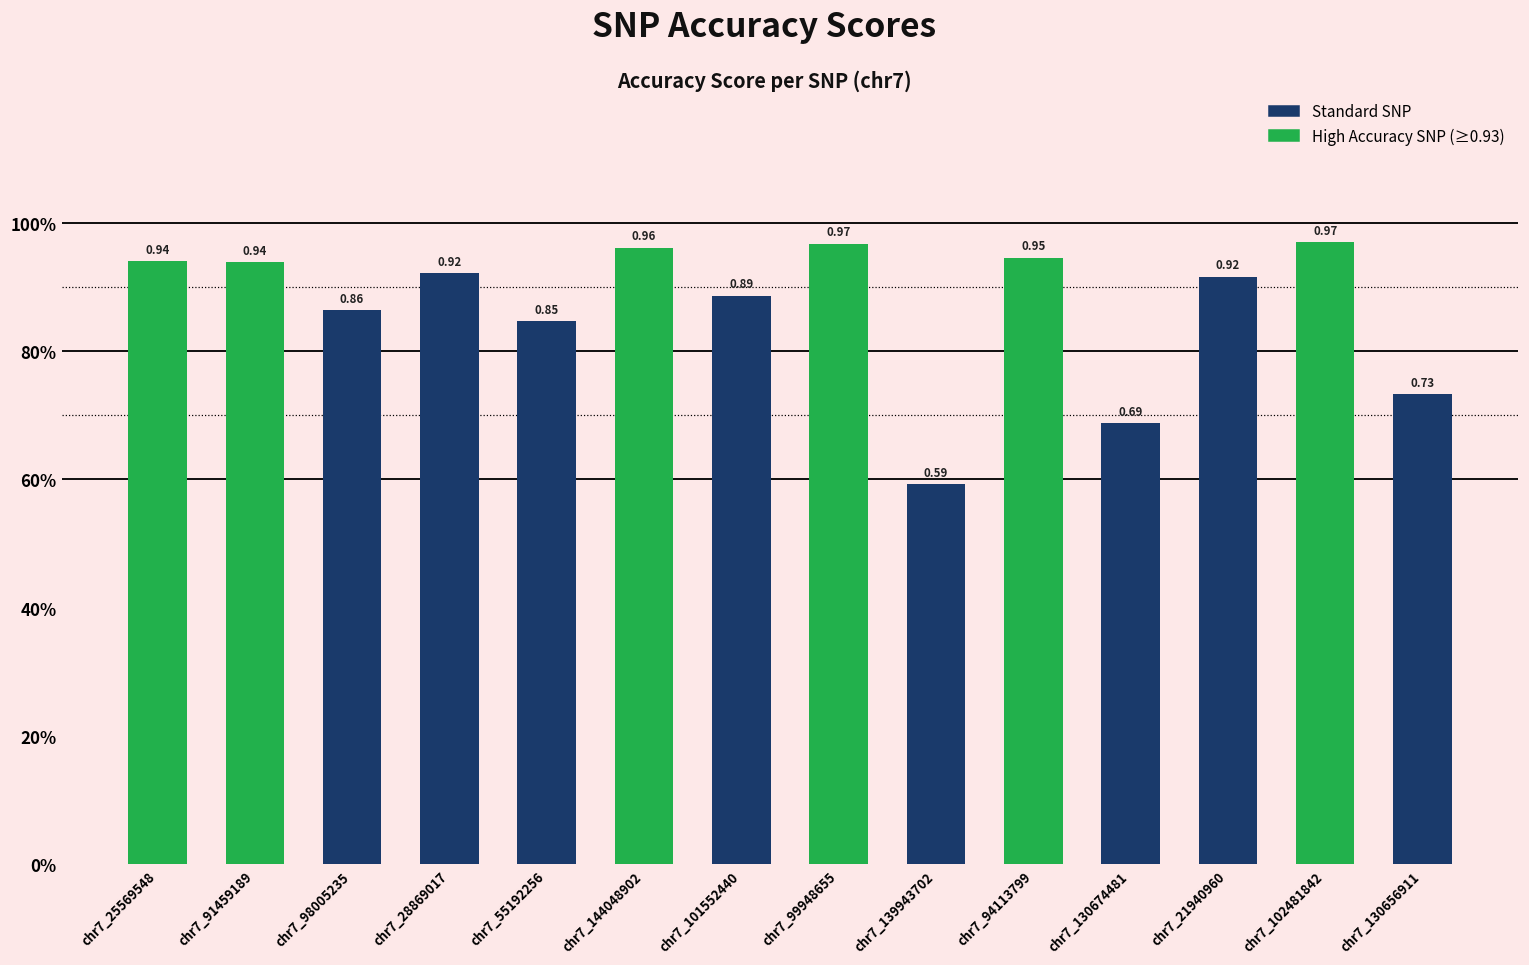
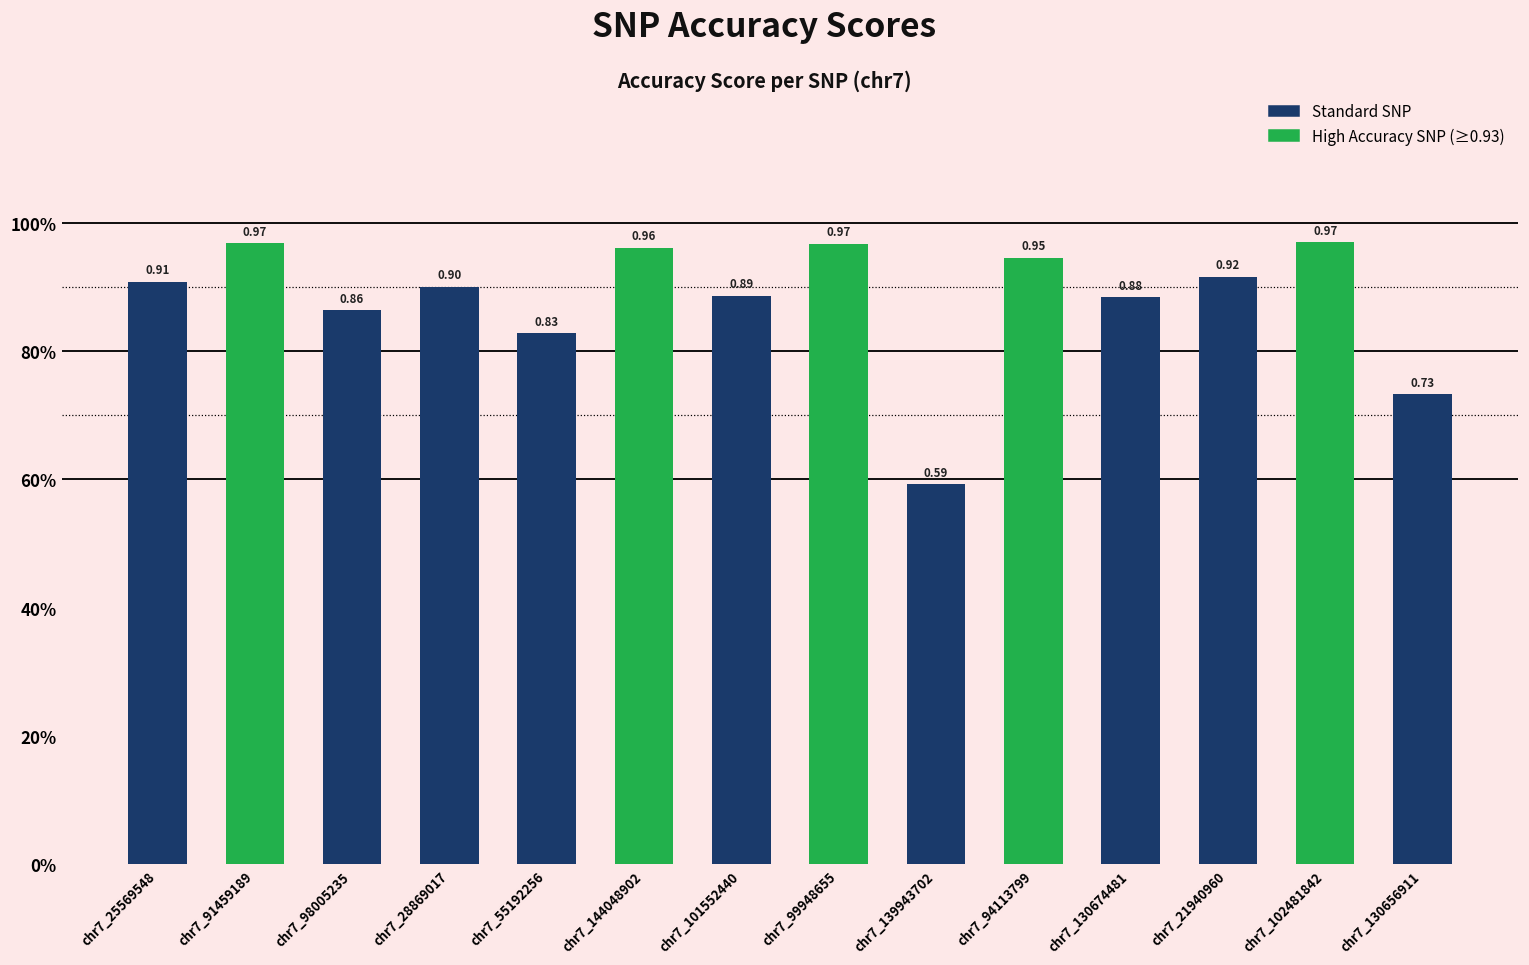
chr7_25569548: 0.94 -> 0.91
chr7_91459189: 0.94 -> 0.97
chr7_28869017: 0.92 -> 0.90
chr7_55192256: 0.85 -> 0.83
chr7_130674481: 0.69 -> 0.88
